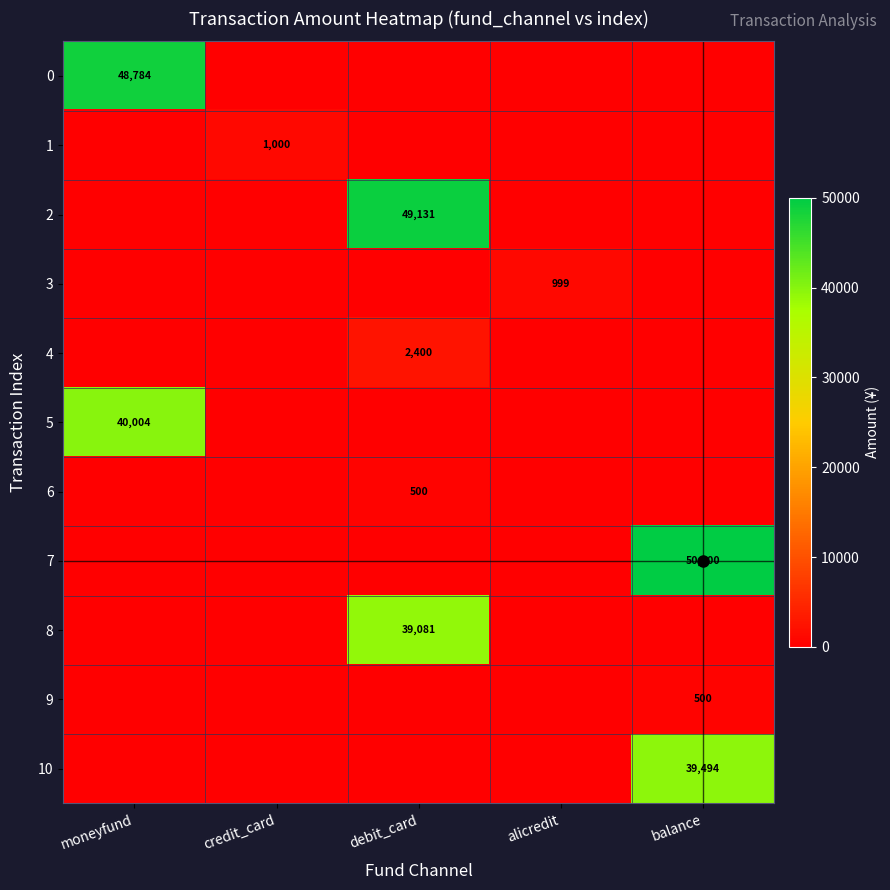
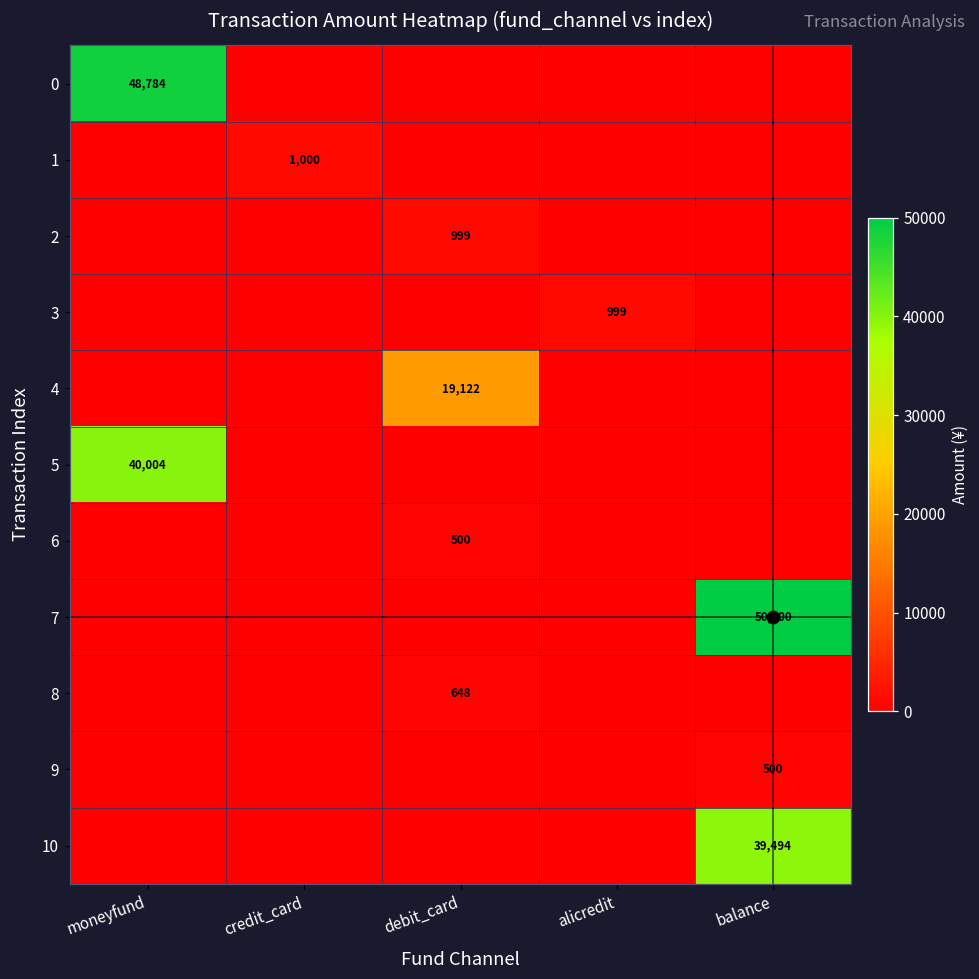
2, debit_card: 49,131 -> 999
4, debit_card: 2,400 -> 19,122
8, debit_card: 39,081 -> 648
